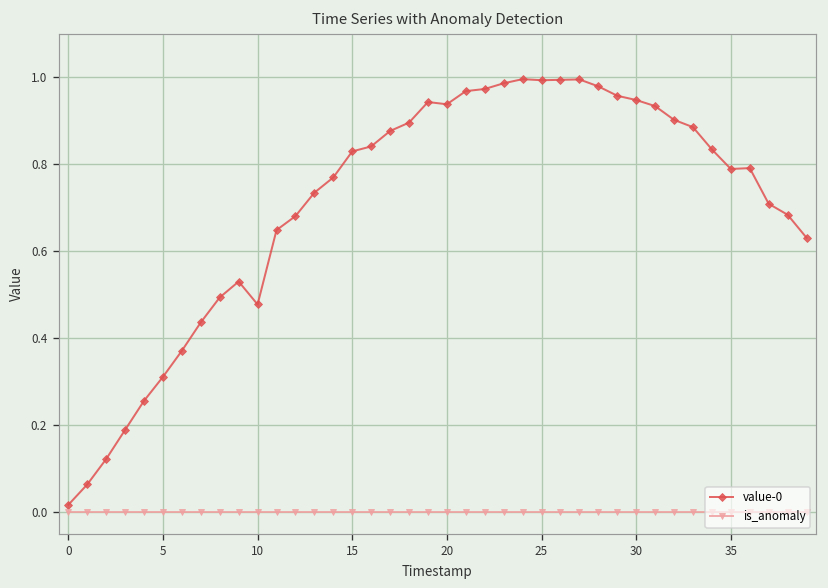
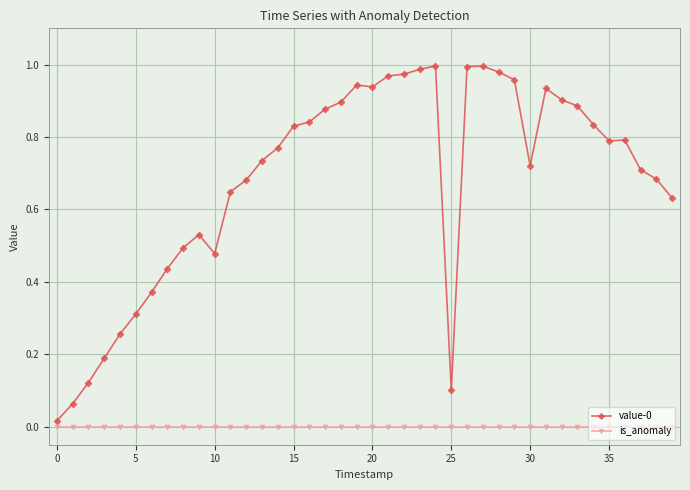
value-0, 25: 0.99 -> 0.10
value-0, 30: 0.95 -> 0.72
